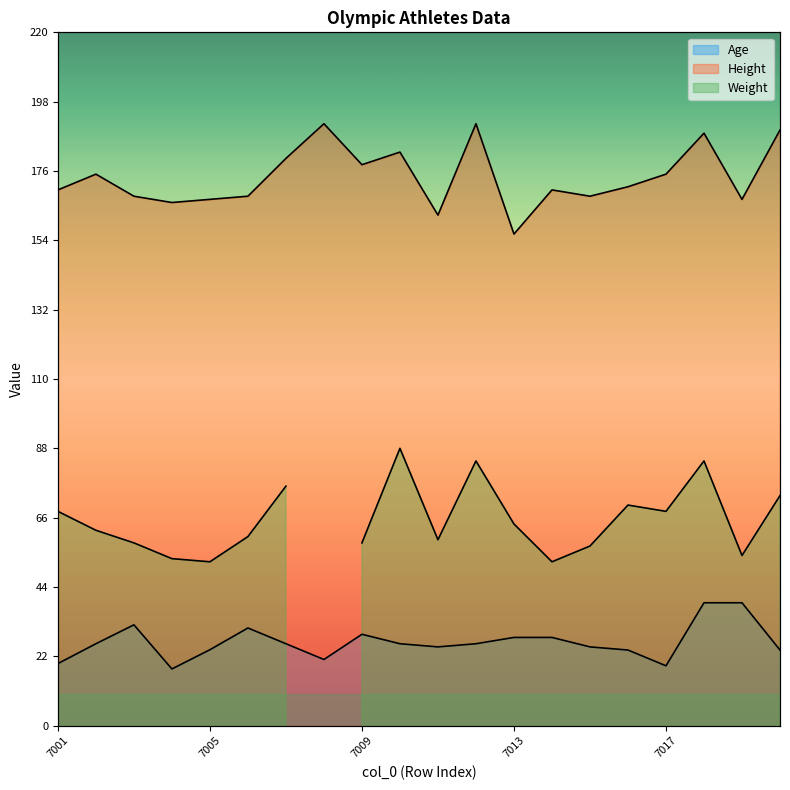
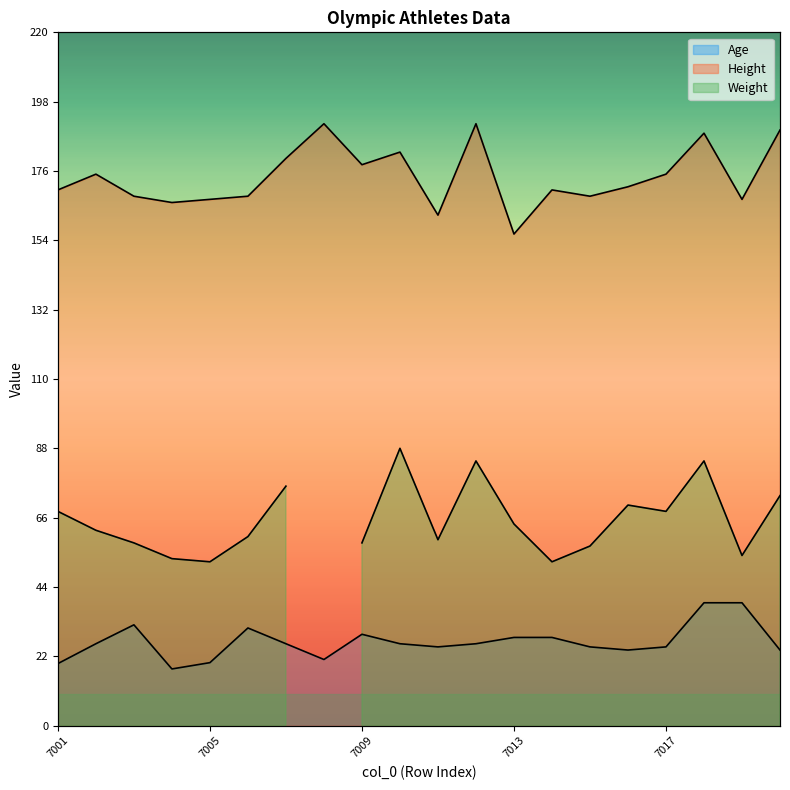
Age, 7005: 24 -> 20
Age, 7017: 19 -> 25
